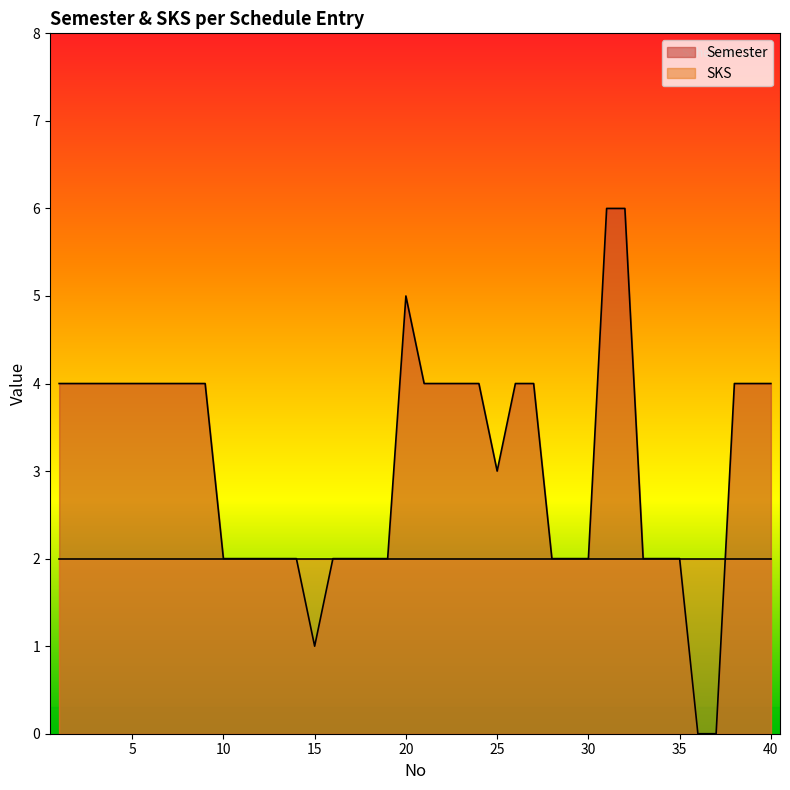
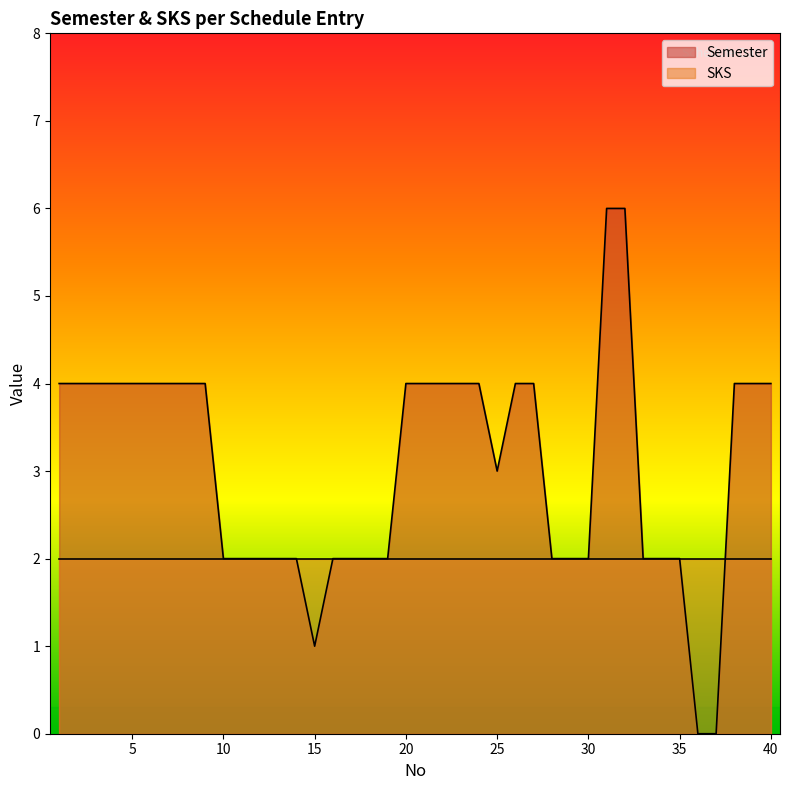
Semester, 20: 5 -> 4
